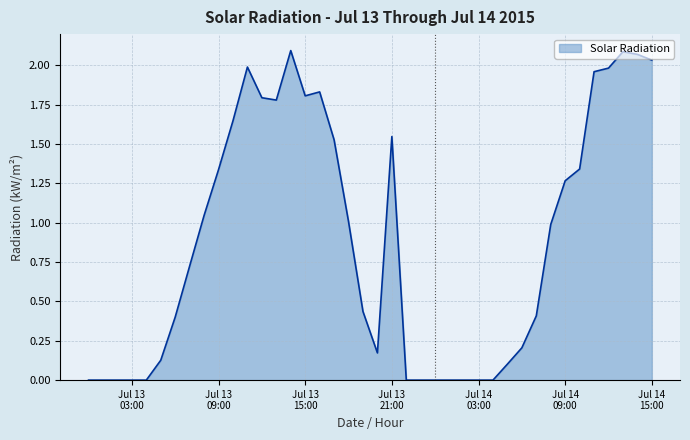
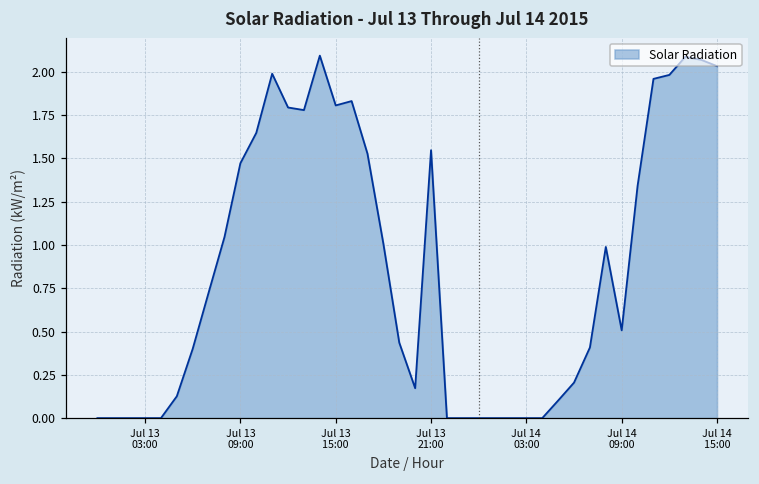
Jul 13 09:00: 1.34 -> 1.47
Jul 14 09:00: 1.27 -> 0.51
